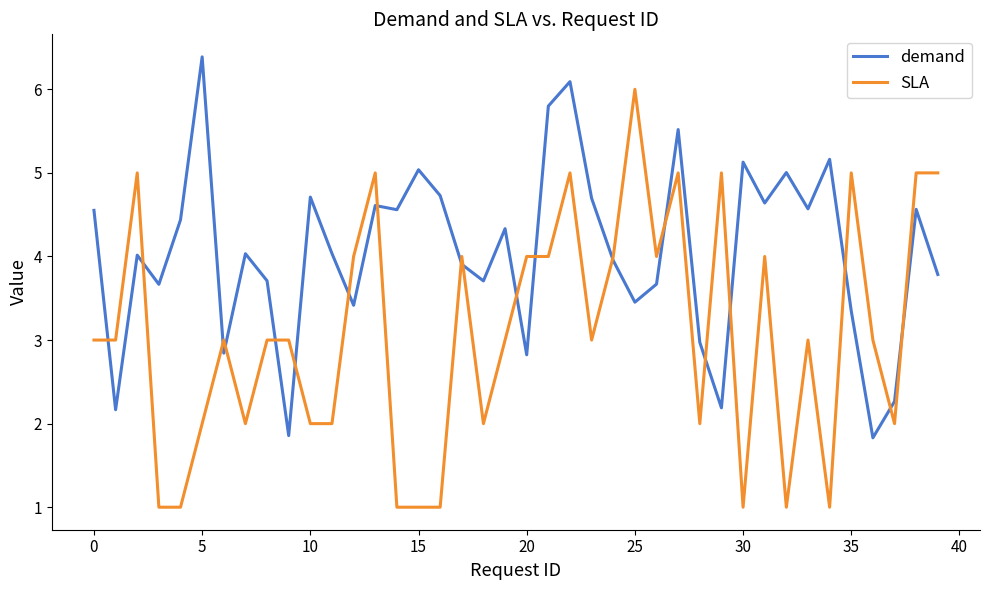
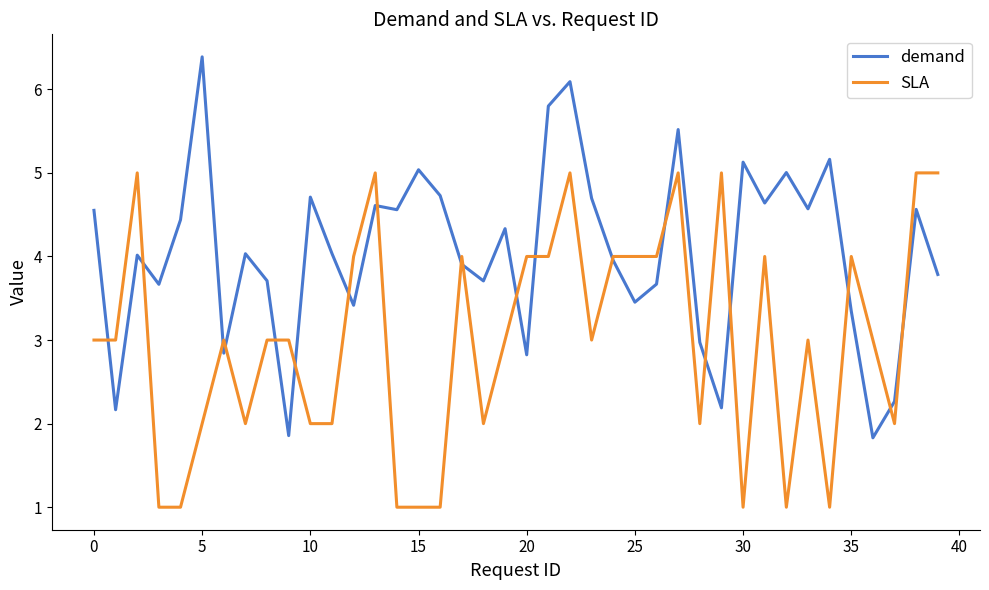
SLA, 25: 6 -> 4
SLA, 35: 5 -> 4
